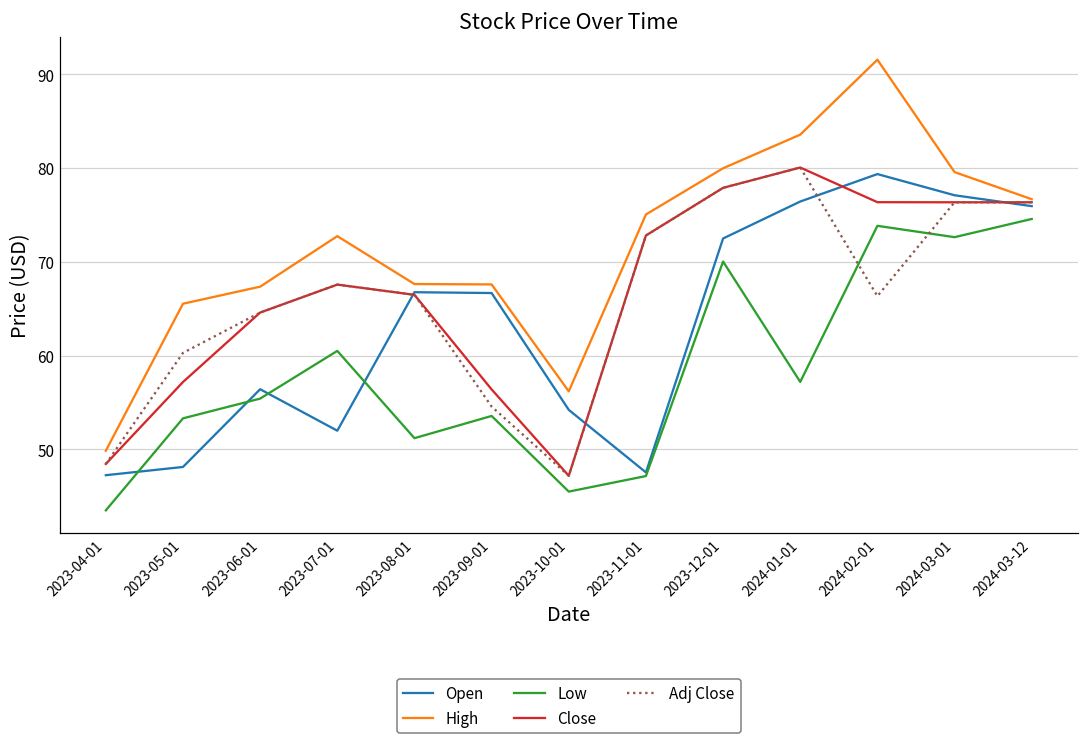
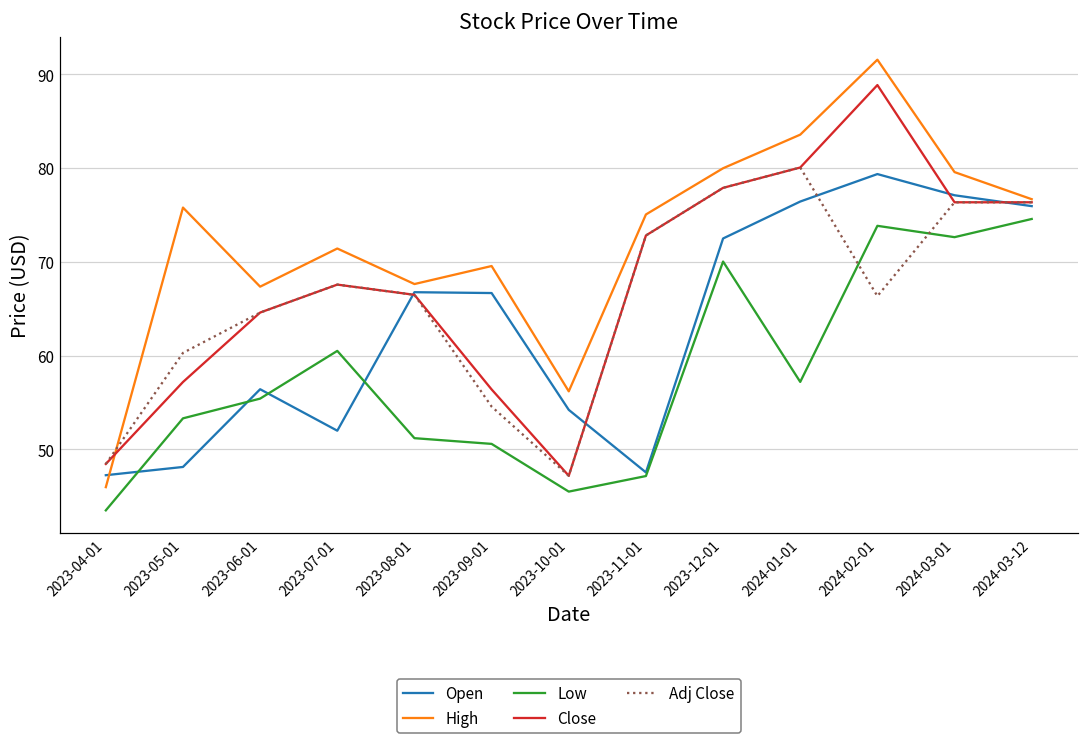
High, 2023-04-01: 50 -> 46
High, 2023-05-01: 66 -> 76
High, 2023-07-01: 73 -> 71
High, 2023-09-01: 68 -> 70
Low, 2023-09-01: 54 -> 51
Close, 2024-02-01: 76 -> 89
